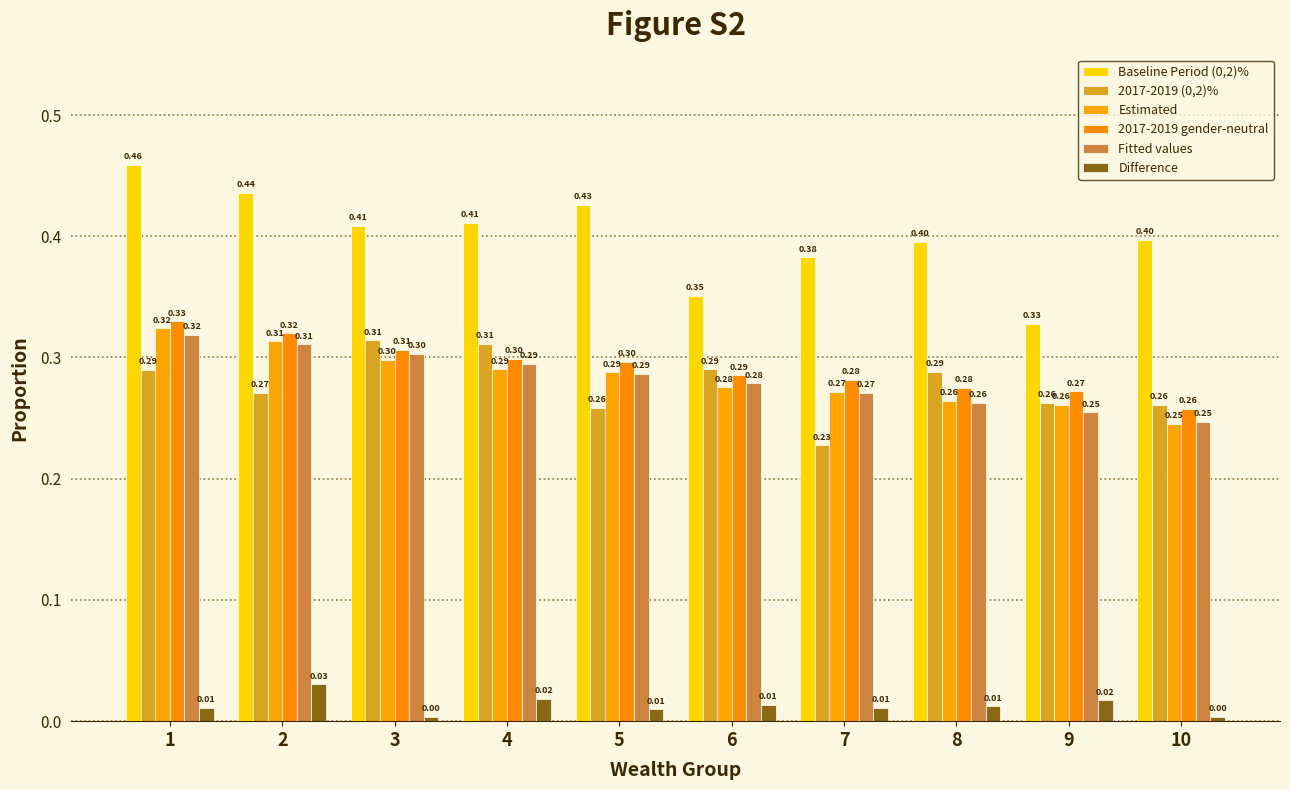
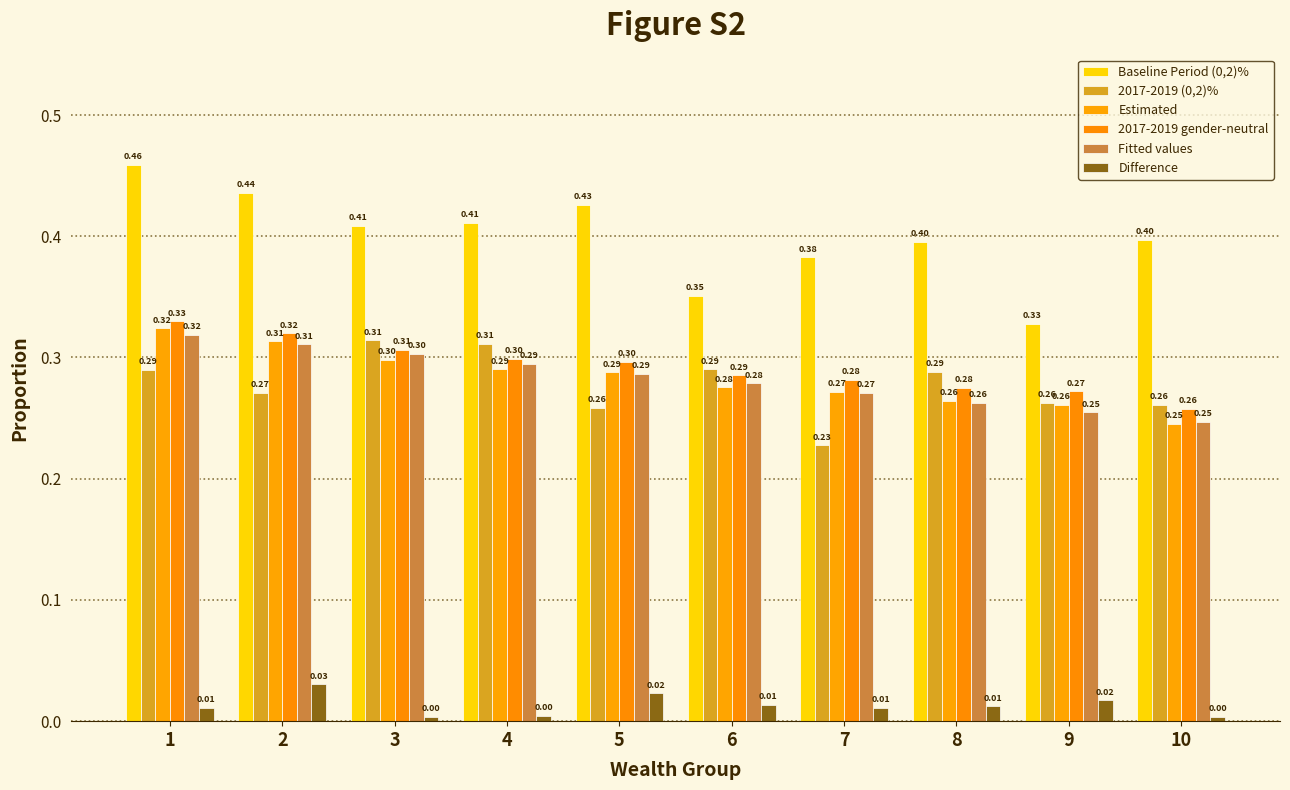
Difference, 4: 0.02 -> 0.00
Difference, 5: 0.01 -> 0.02
